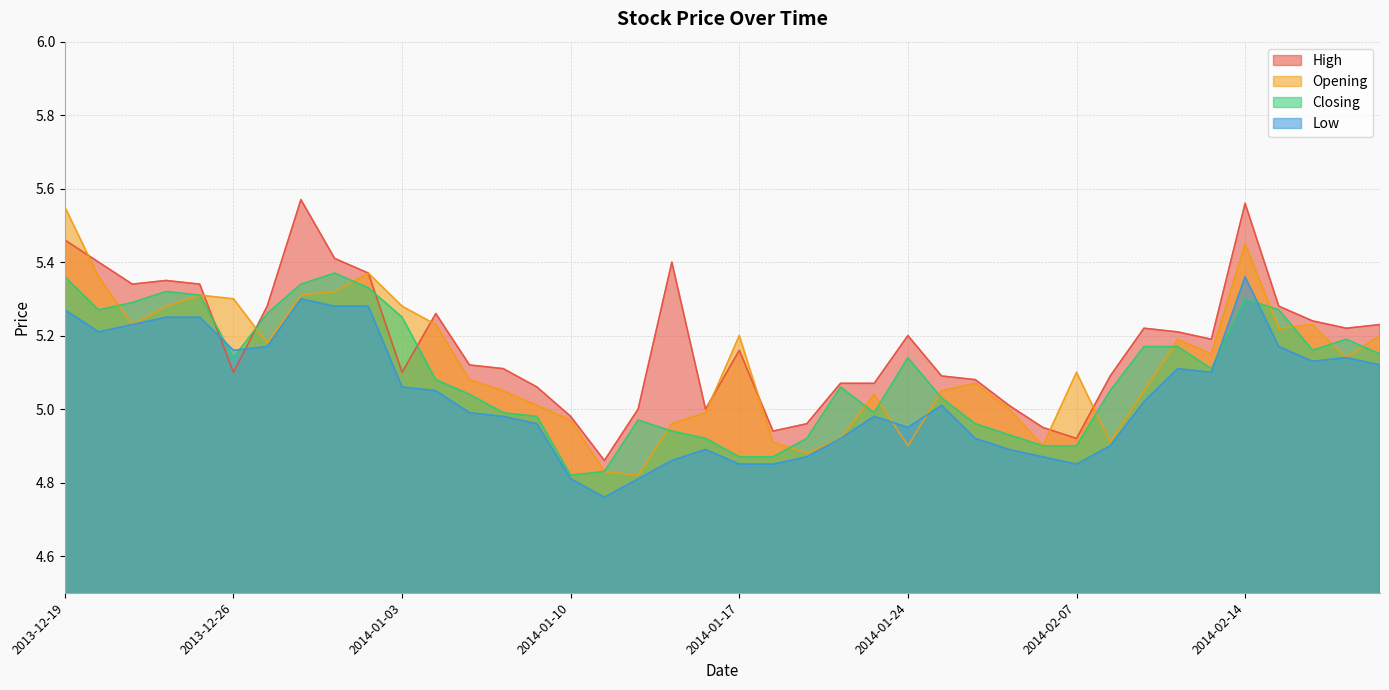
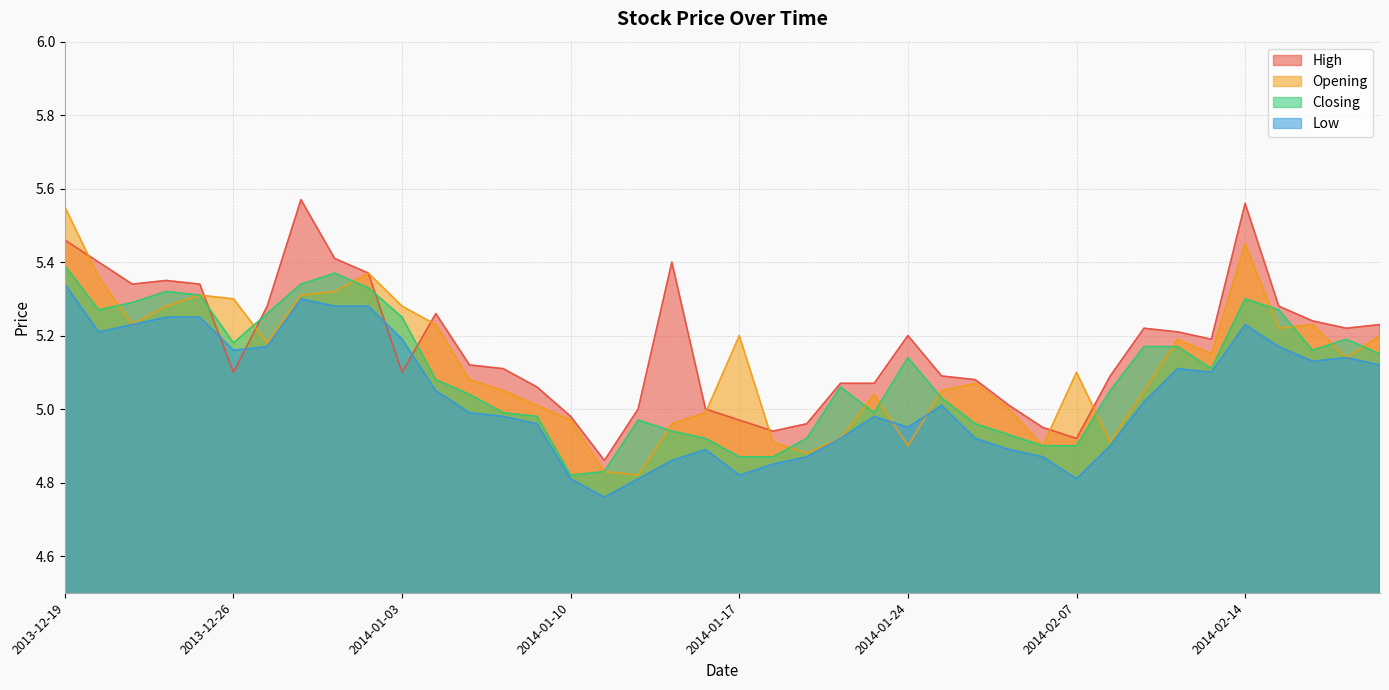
Closing, 2013-12-19: 5.36 -> 5.39
Low, 2013-12-19: 5.27 -> 5.34
Closing, 2013-12-26: 5.14 -> 5.18
Low, 2014-01-03: 5.06 -> 5.19
High, 2014-01-17: 5.16 -> 4.97
Low, 2014-01-17: 4.85 -> 4.82
Low, 2014-02-07: 4.85 -> 4.81
Low, 2014-02-14: 5.36 -> 5.23
